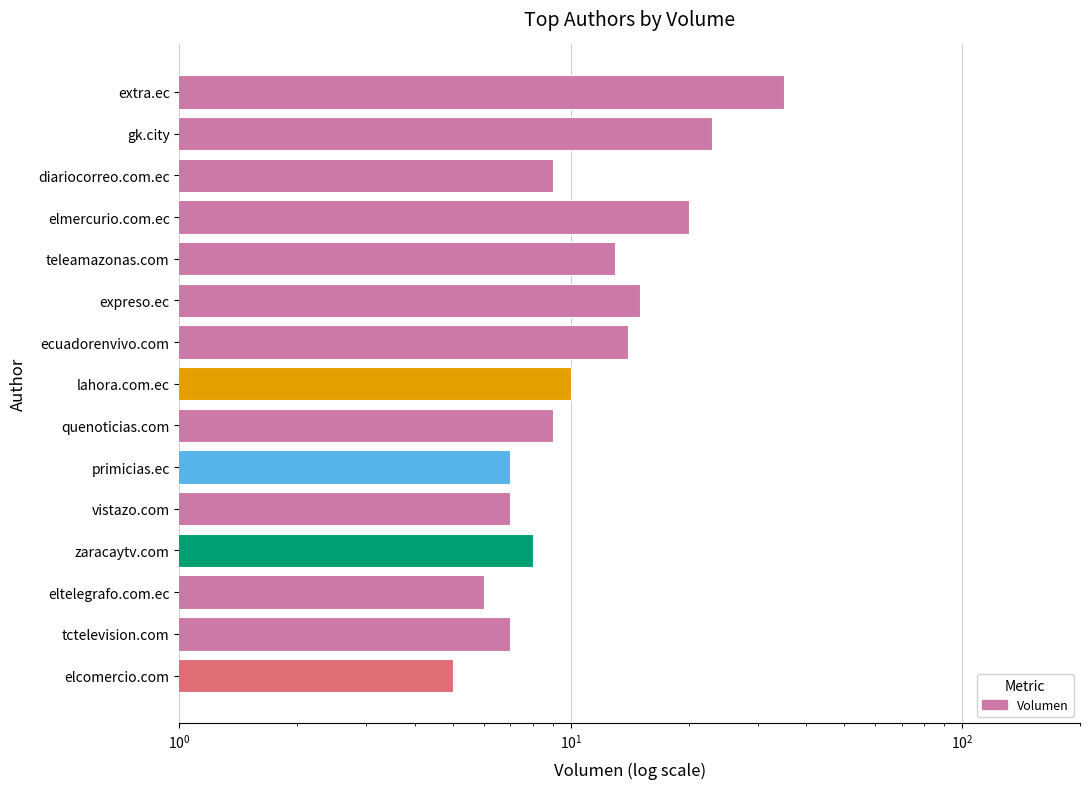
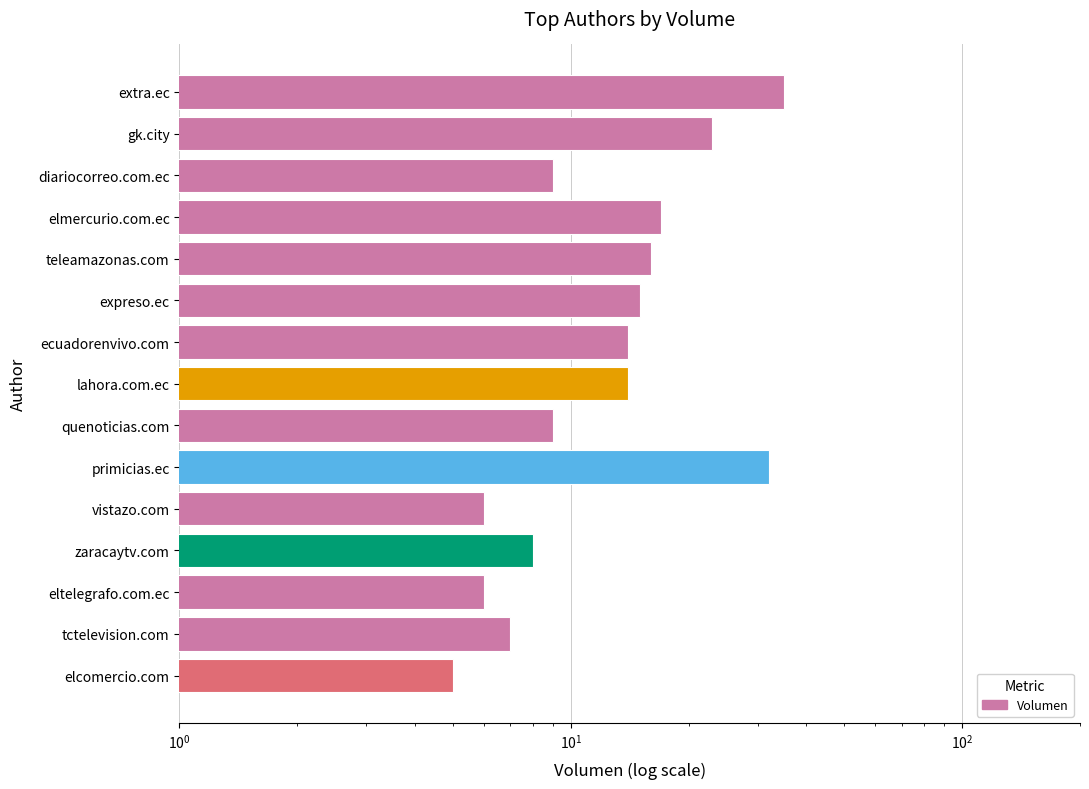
elmercurio.com.ec: 20 -> 17
teleamazonas.com: 13 -> 16
lahora.com.ec: 10 -> 14
primicias.ec: 7 -> 32
vistazo.com: 7 -> 6
